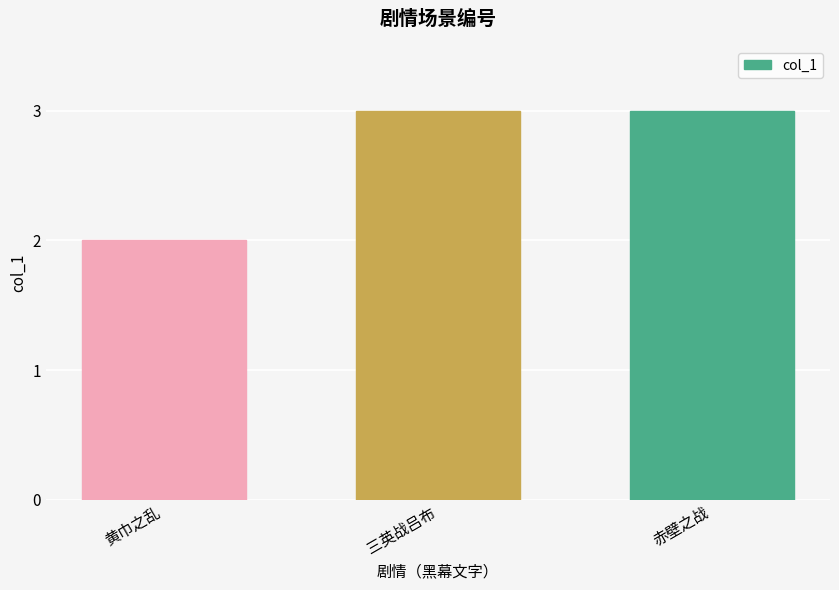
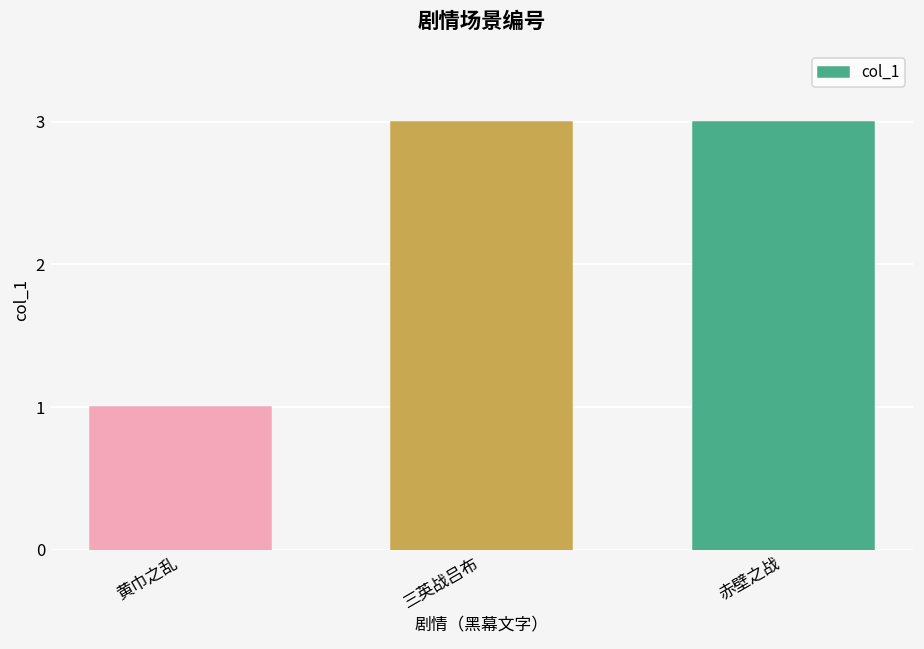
黄巾之乱: 2 -> 1
